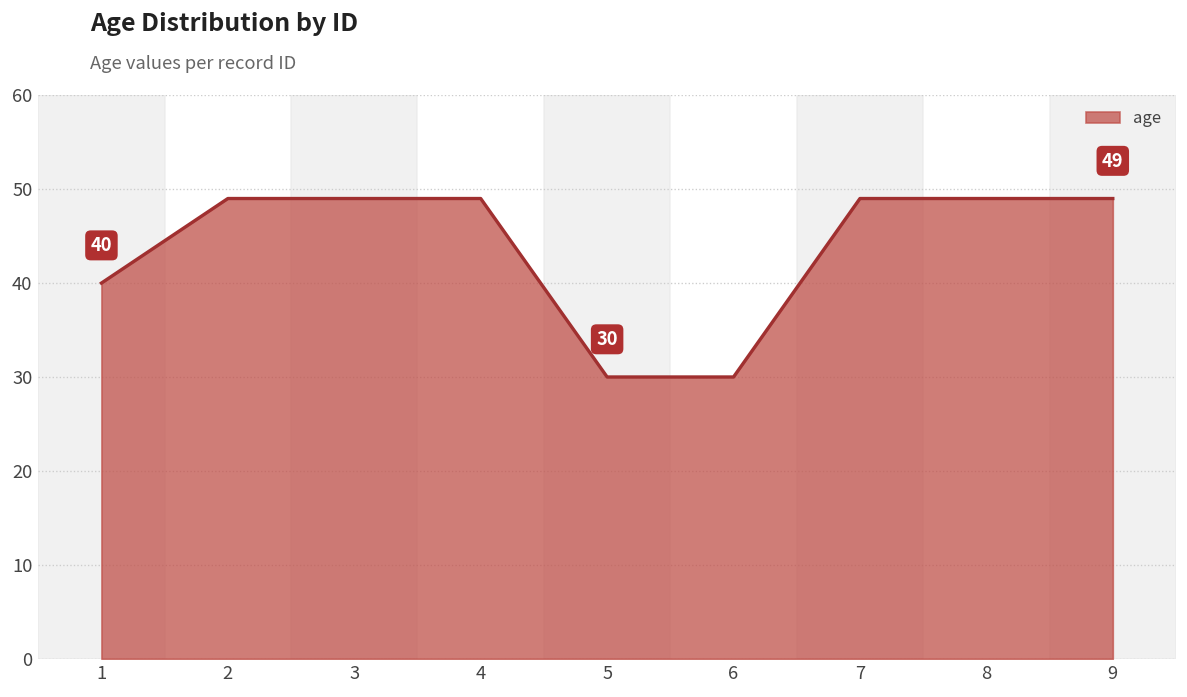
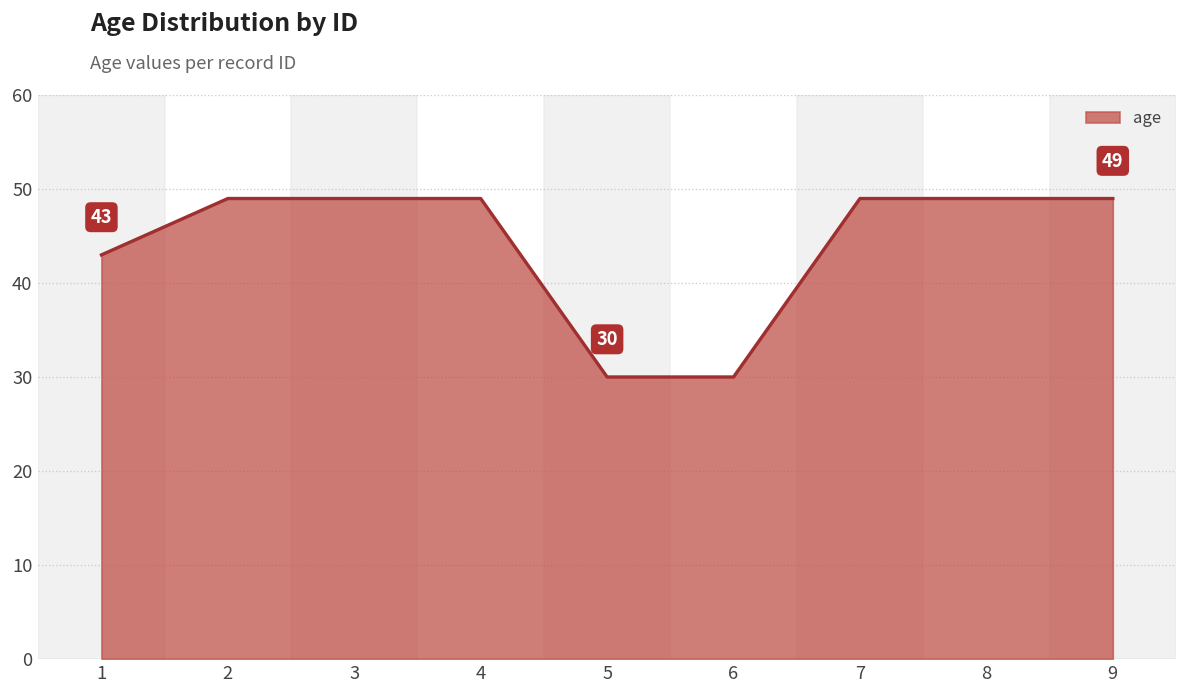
1: 40 -> 43
